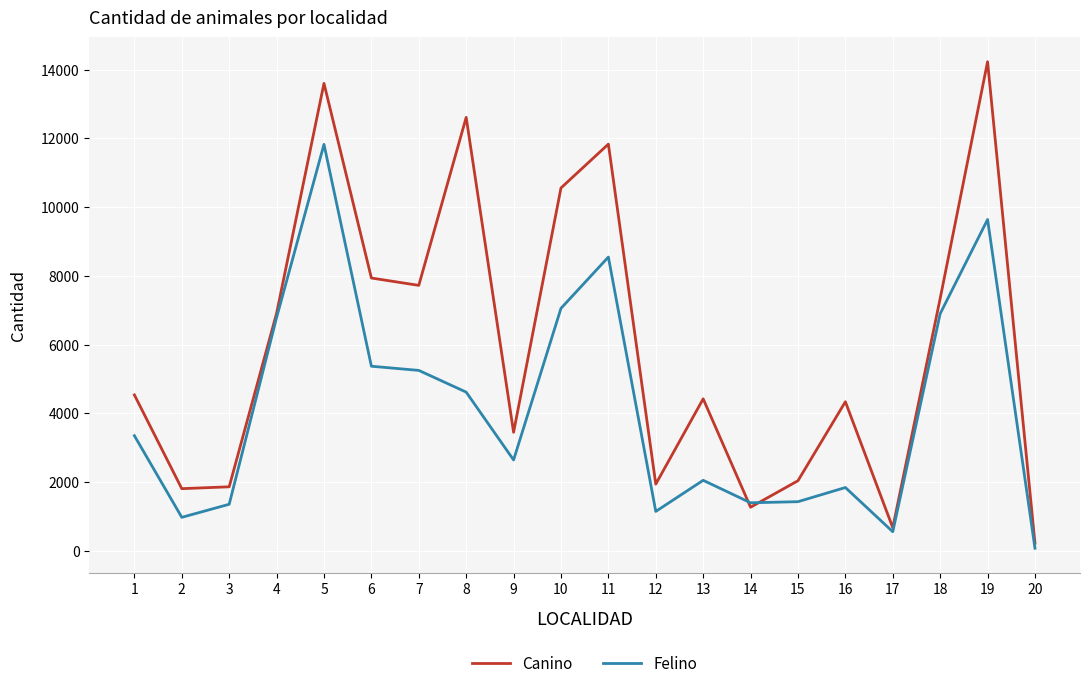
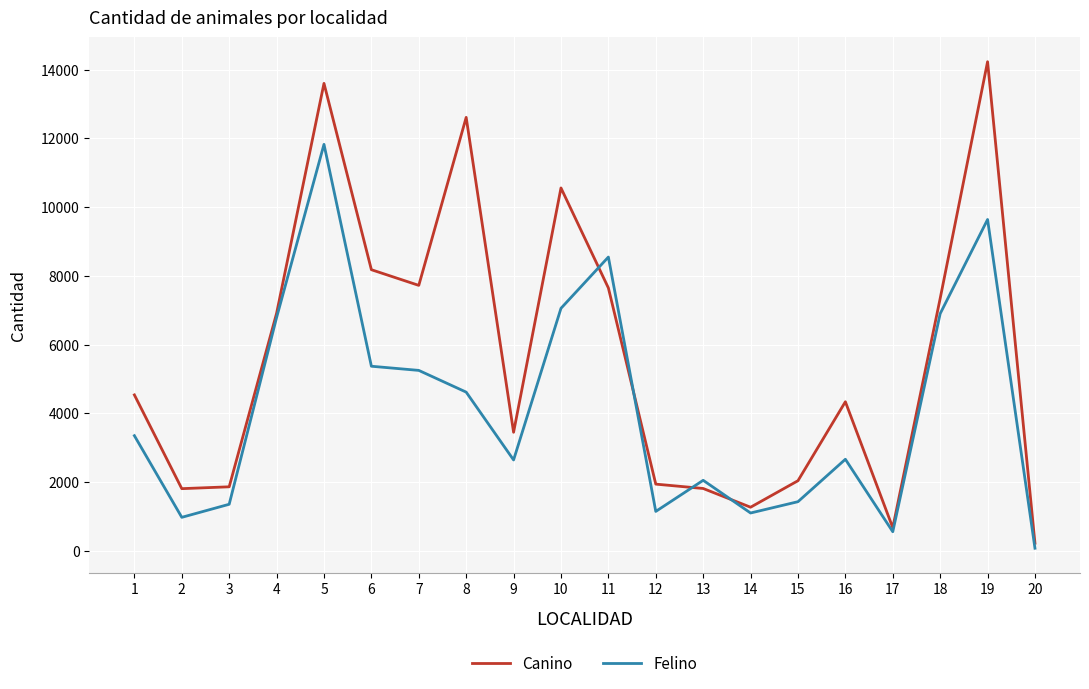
Canino, 6: 7900 -> 8200
Canino, 11: 11800 -> 7600
Canino, 13: 4400 -> 1800
Felino, 14: 1400 -> 1100
Felino, 16: 1800 -> 2700
